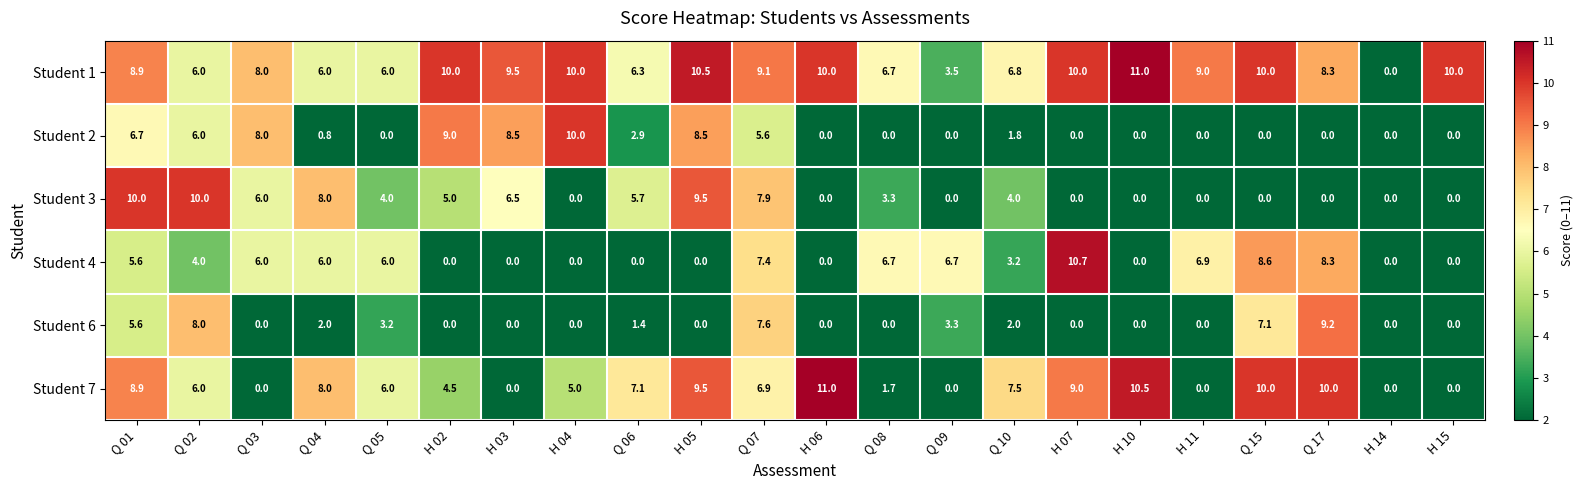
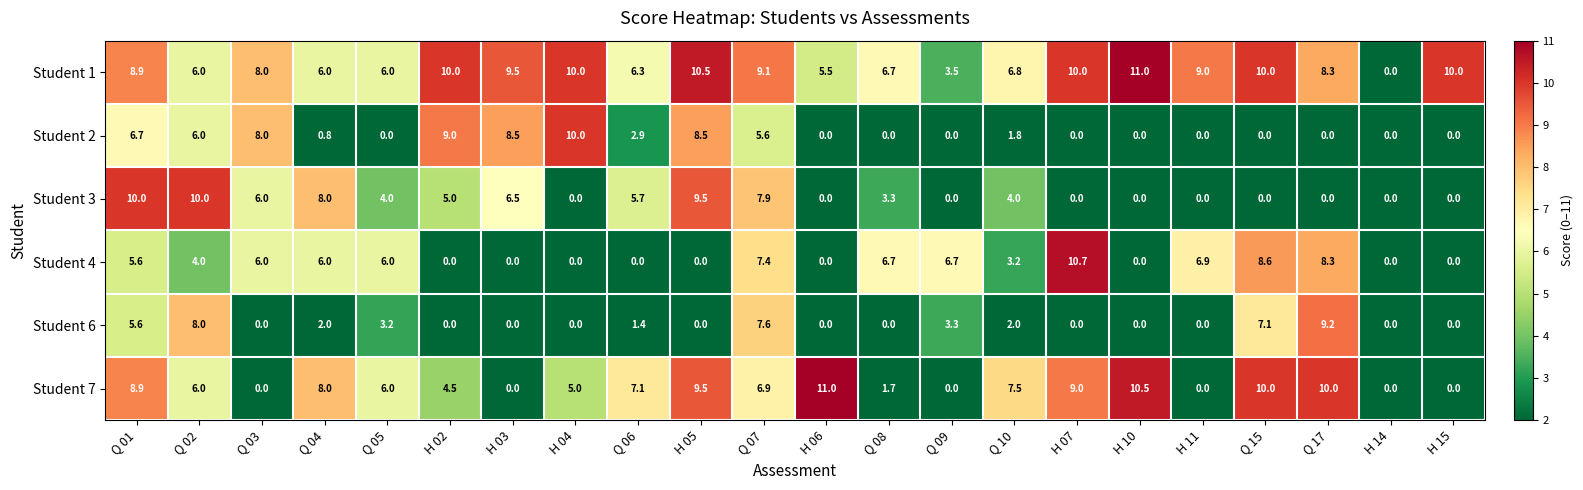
Student 1, H 06: 10.0 -> 5.5
